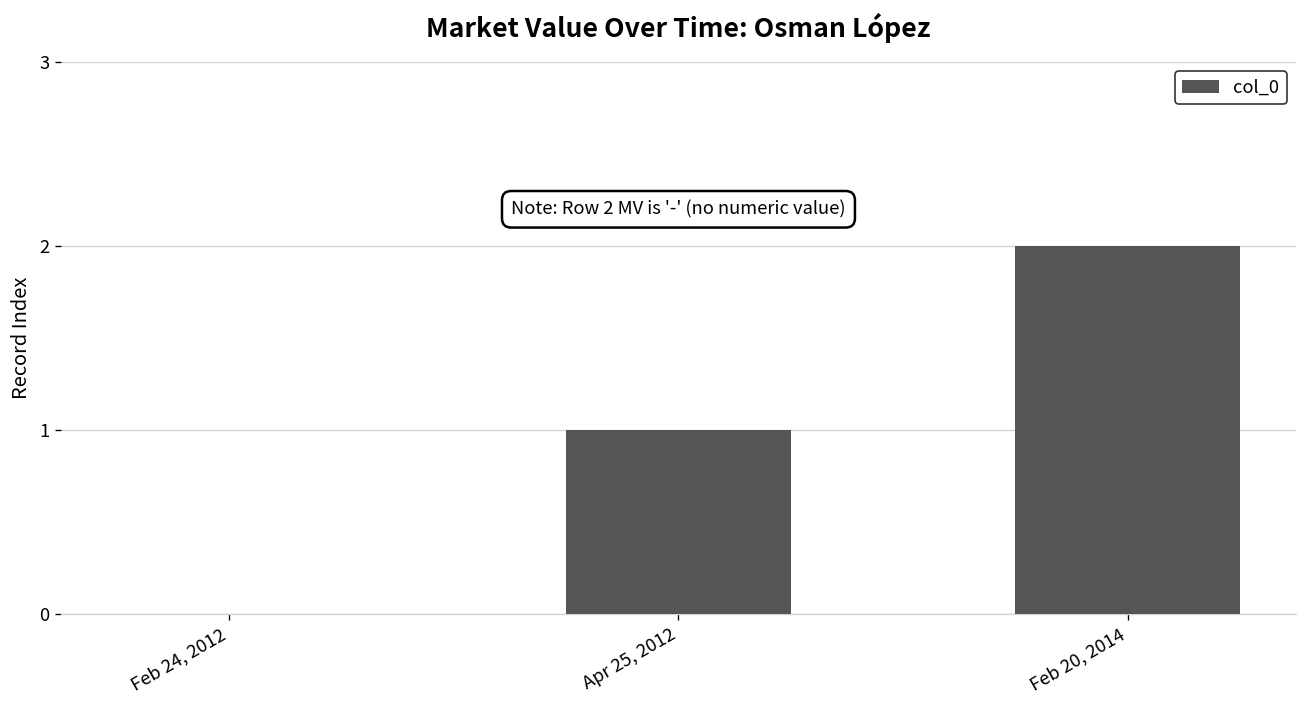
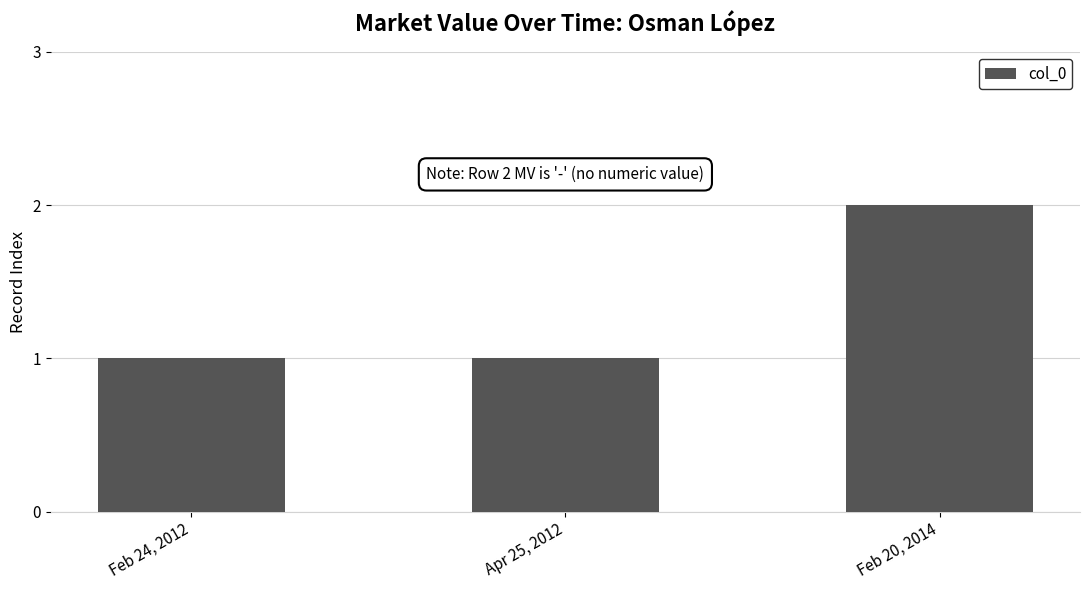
Feb 24, 2012: 0 -> 1
